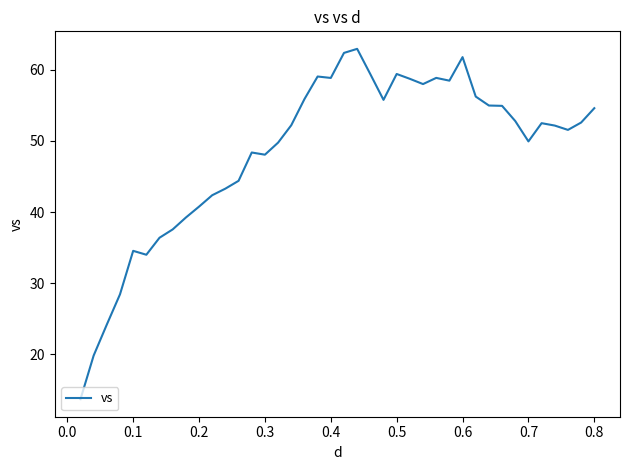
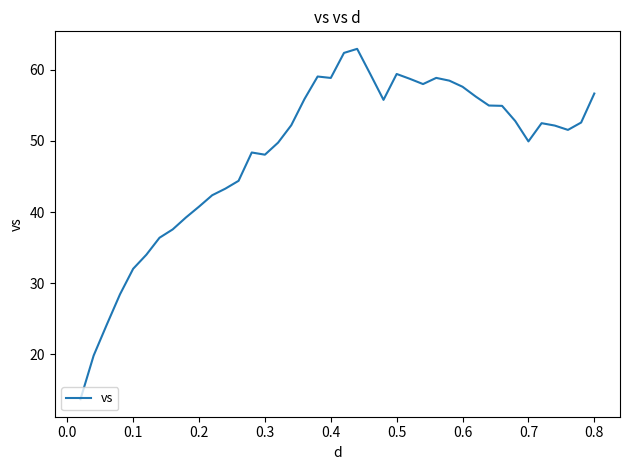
0.1: 35 -> 32
0.6: 62 -> 58
0.8: 55 -> 57
